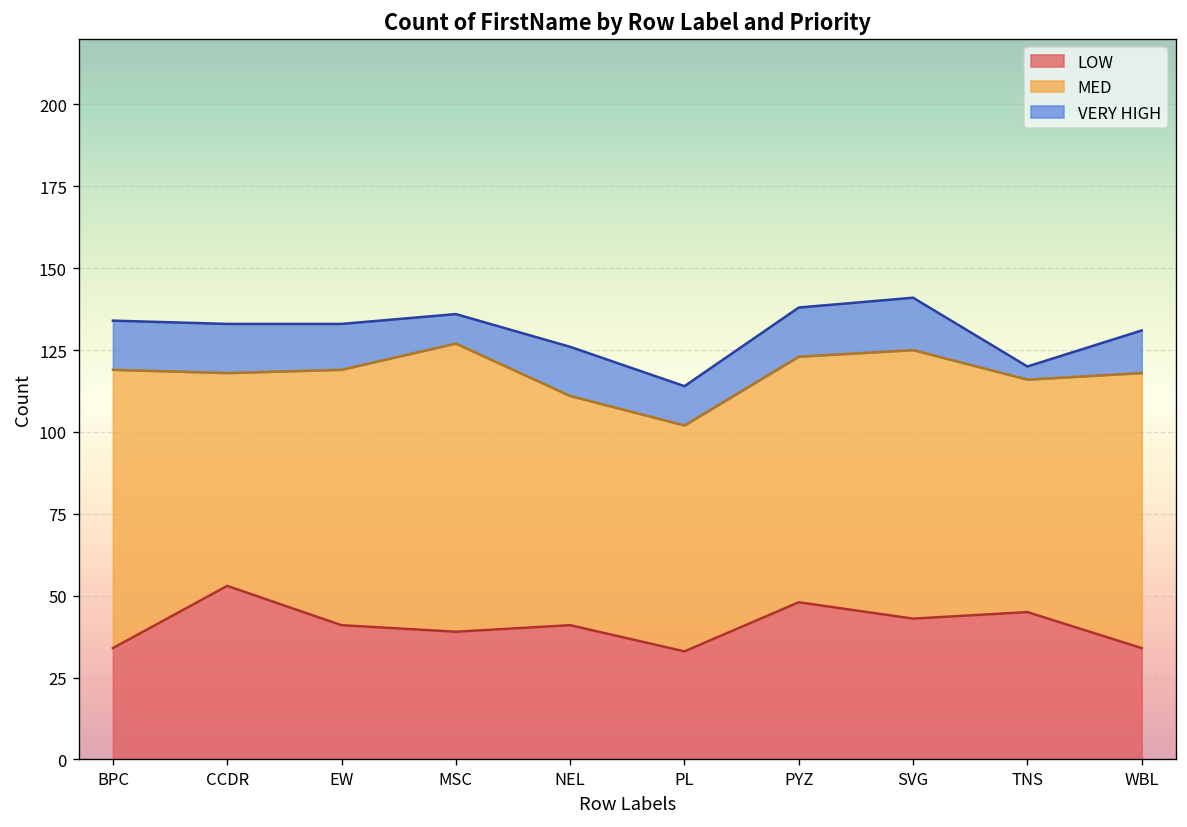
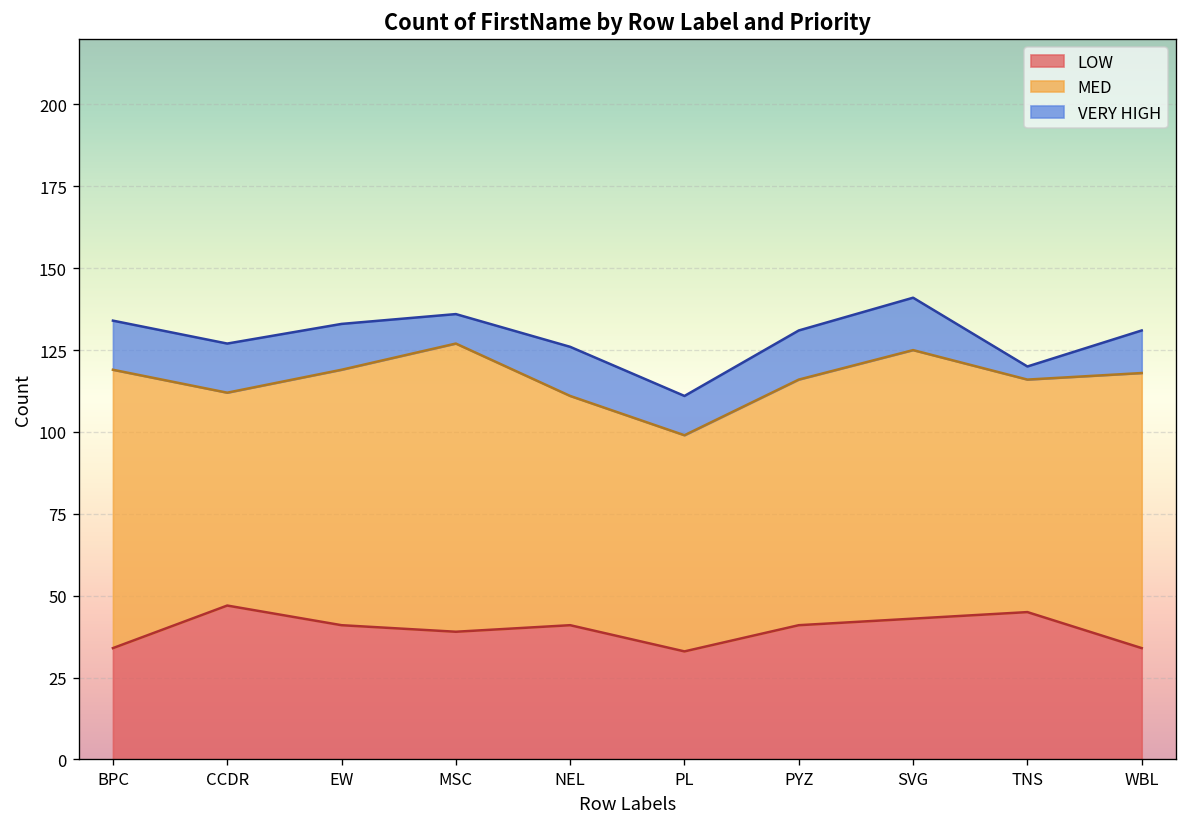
LOW, CCDR: 53 -> 47
MED, PL: 69 -> 66
LOW, PYZ: 48 -> 41
